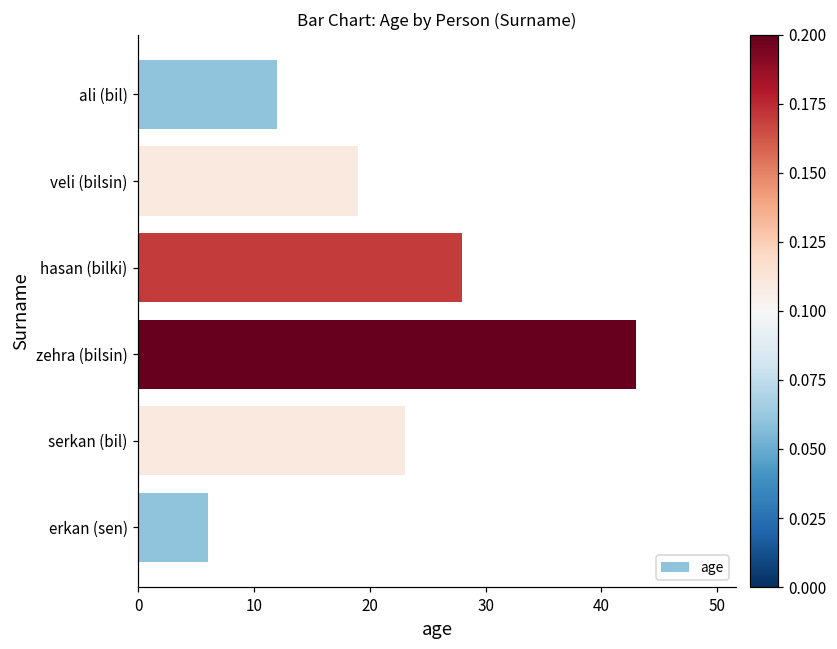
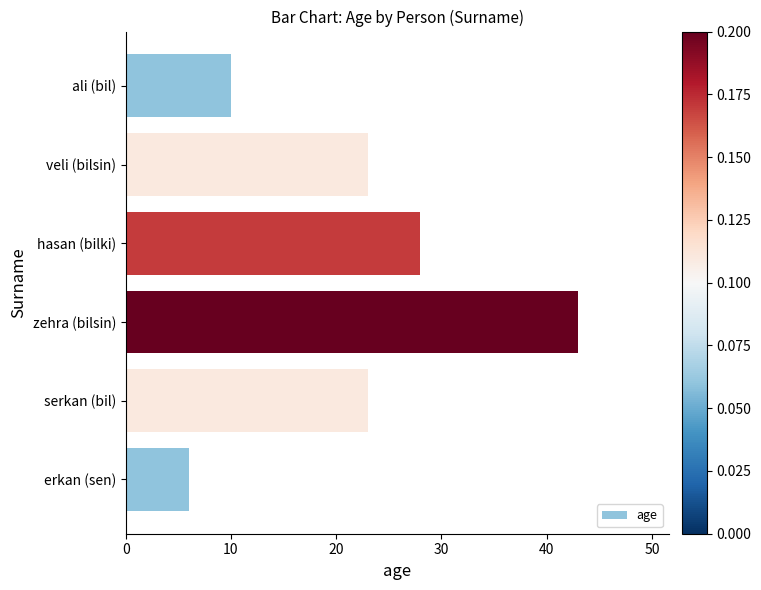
ali (bil): 12 -> 10
veli (bilsin): 19 -> 23
